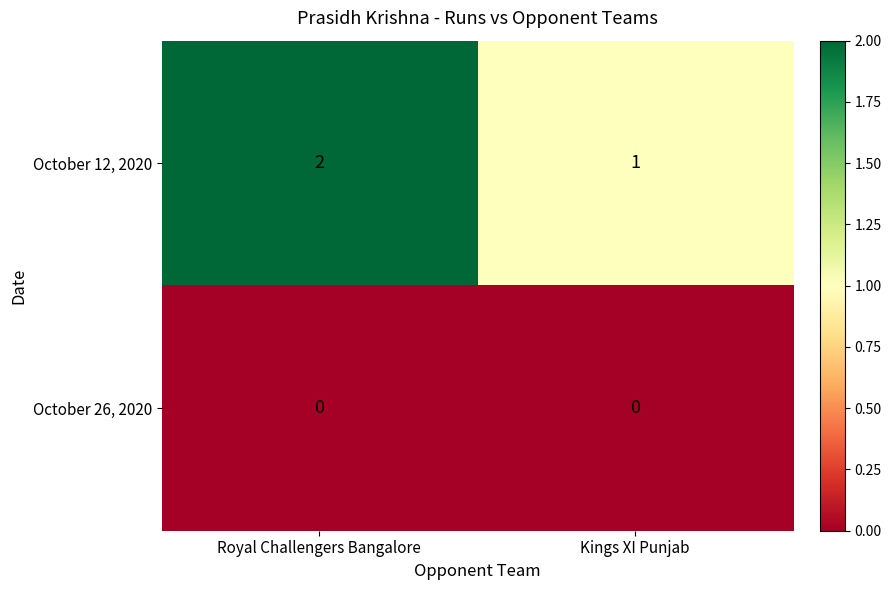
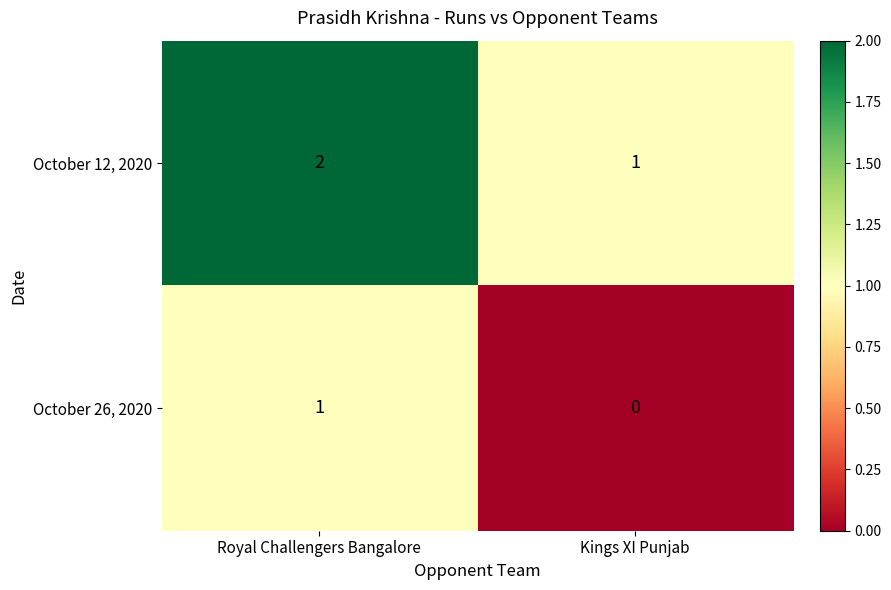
October 26, 2020, Royal Challengers Bangalore: 0 -> 1
